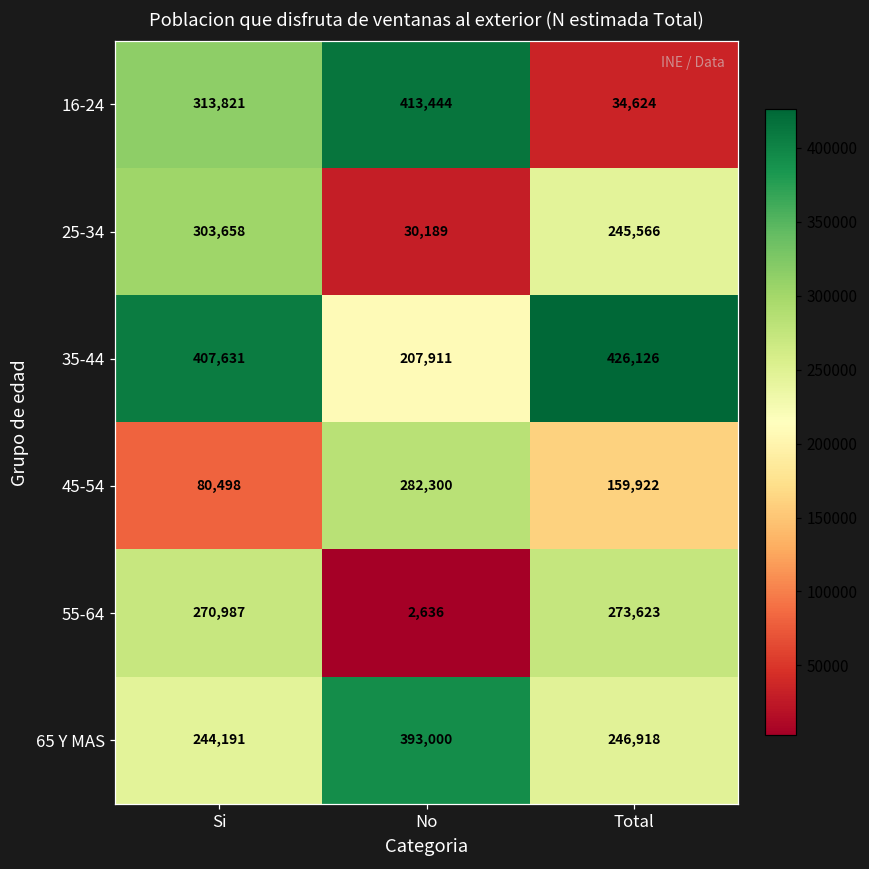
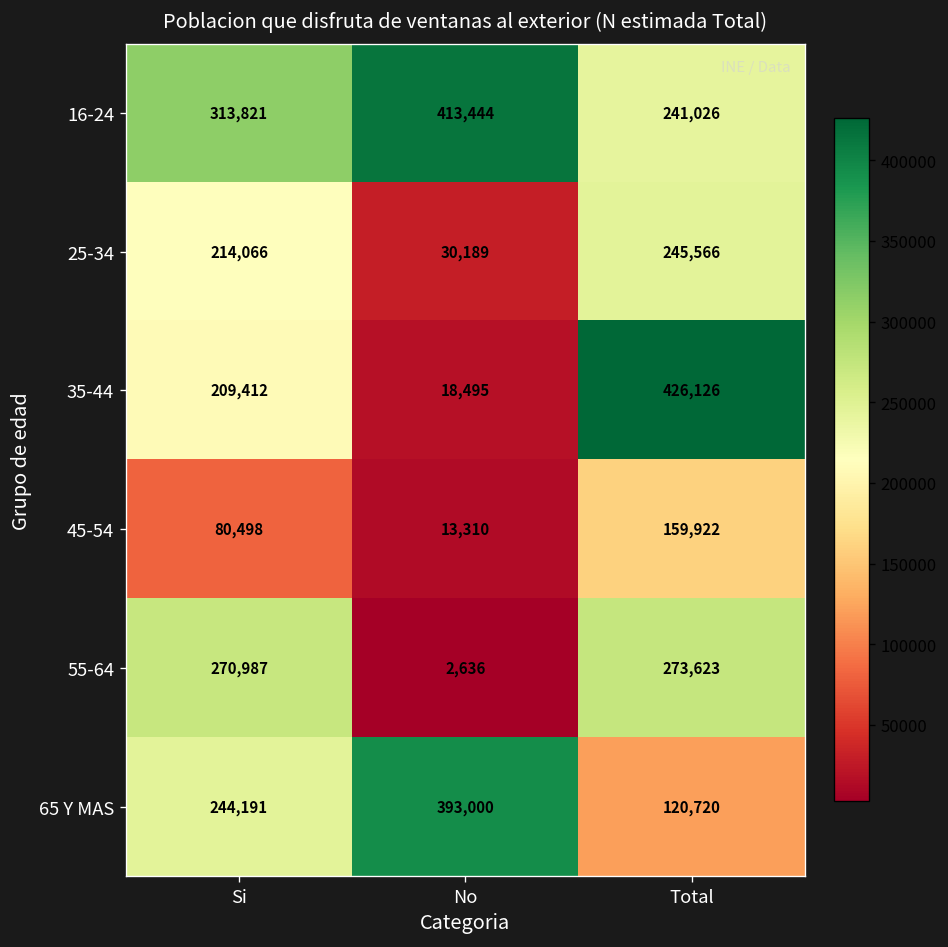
16-24, Total: 34,624 -> 241,026
25-34, Si: 303,658 -> 214,066
35-44, Si: 407,631 -> 209,412
35-44, No: 207,911 -> 18,495
45-54, No: 282,300 -> 13,310
65 Y MAS, Total: 246,918 -> 120,720
